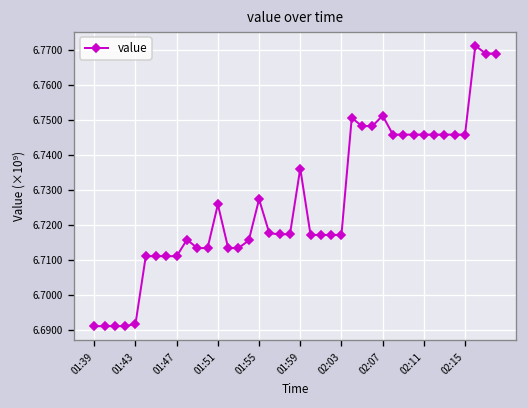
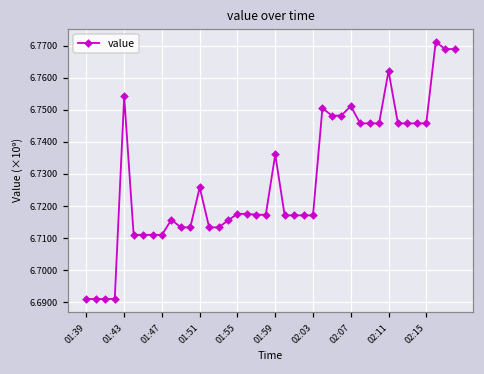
01:43: 6.692 -> 6.754
01:55: 6.727 -> 6.718
02:11: 6.746 -> 6.762
